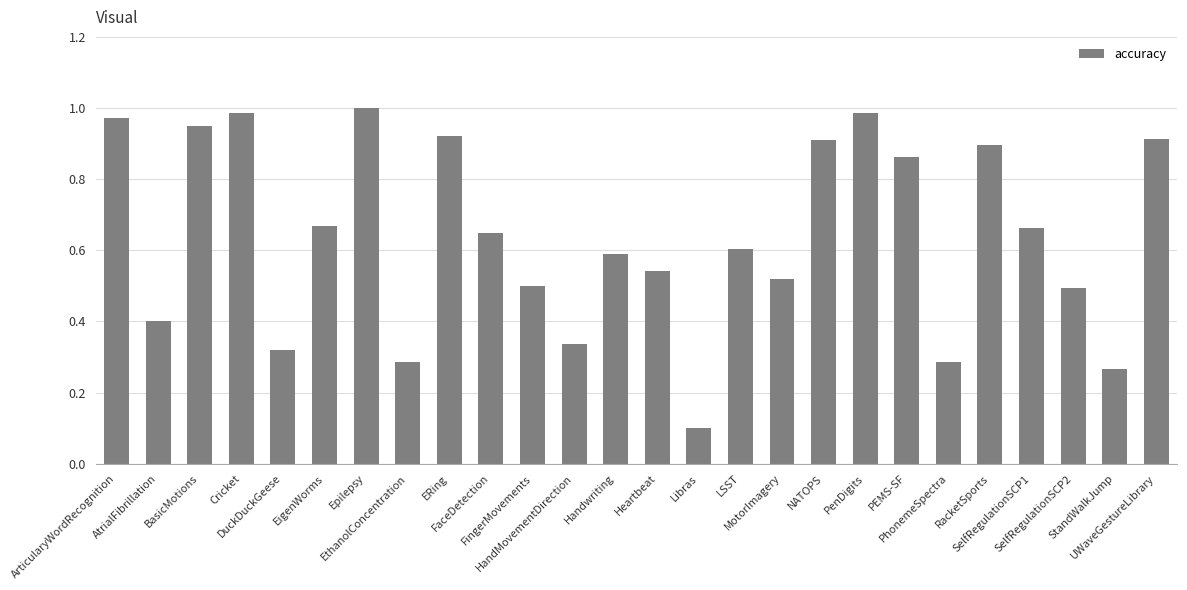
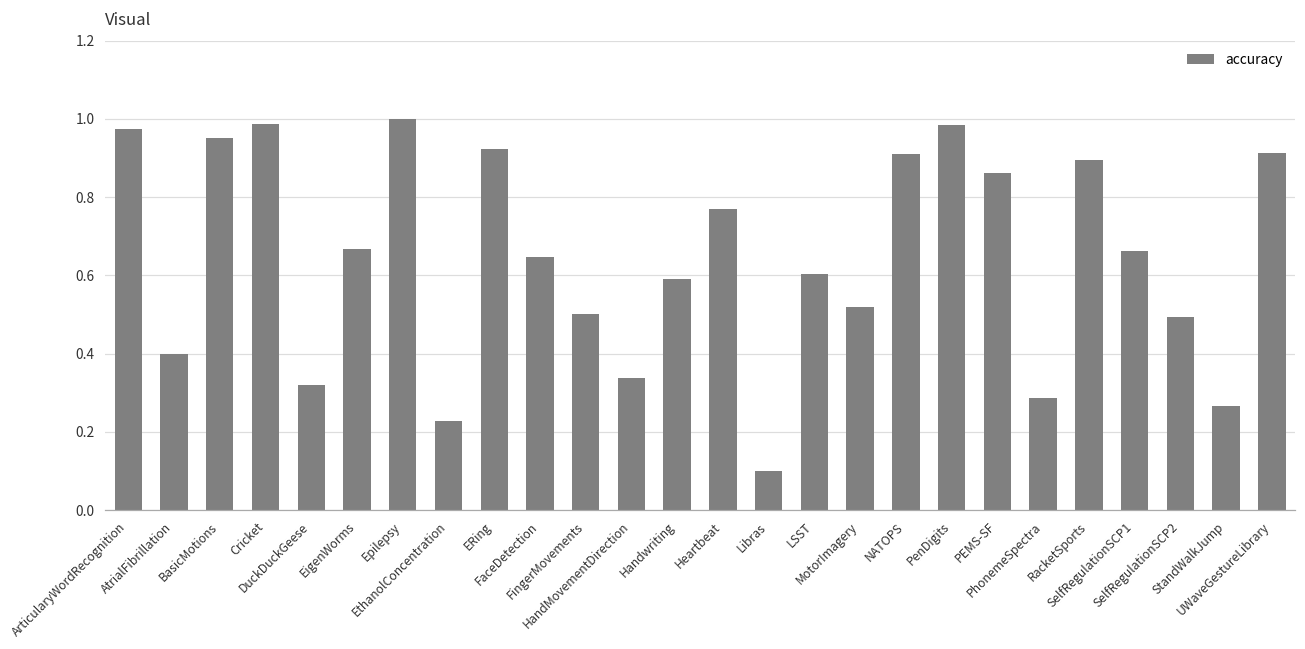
EthanolConcentration: 0.28 -> 0.23
Heartbeat: 0.54 -> 0.77
